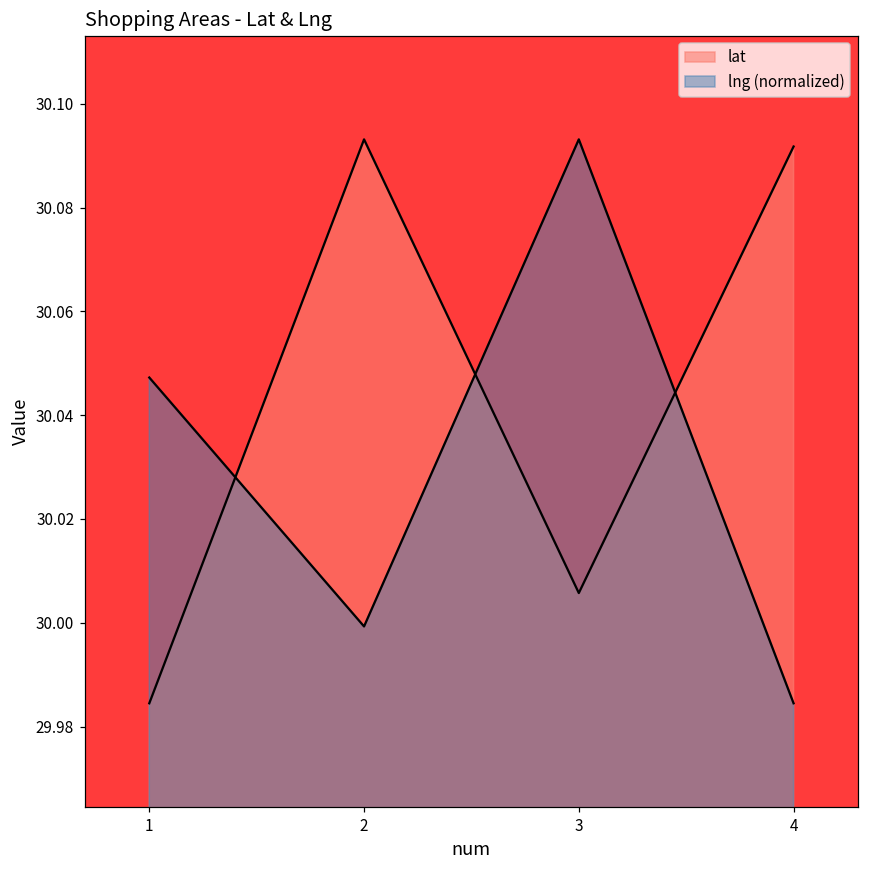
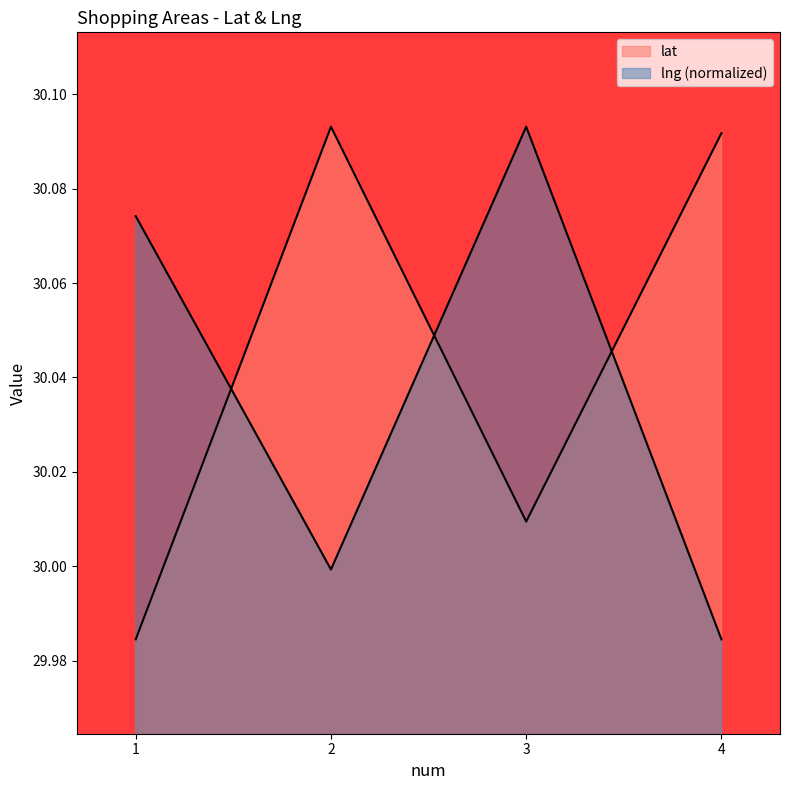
lng (normalized), 1: 30.047 -> 30.074
lat, 3: 30.006 -> 30.009
